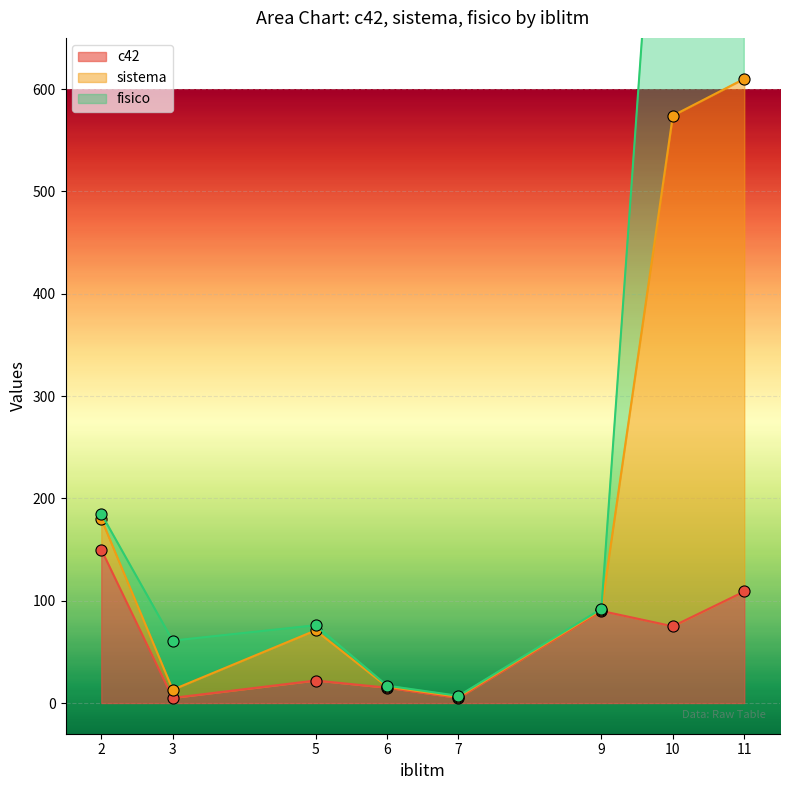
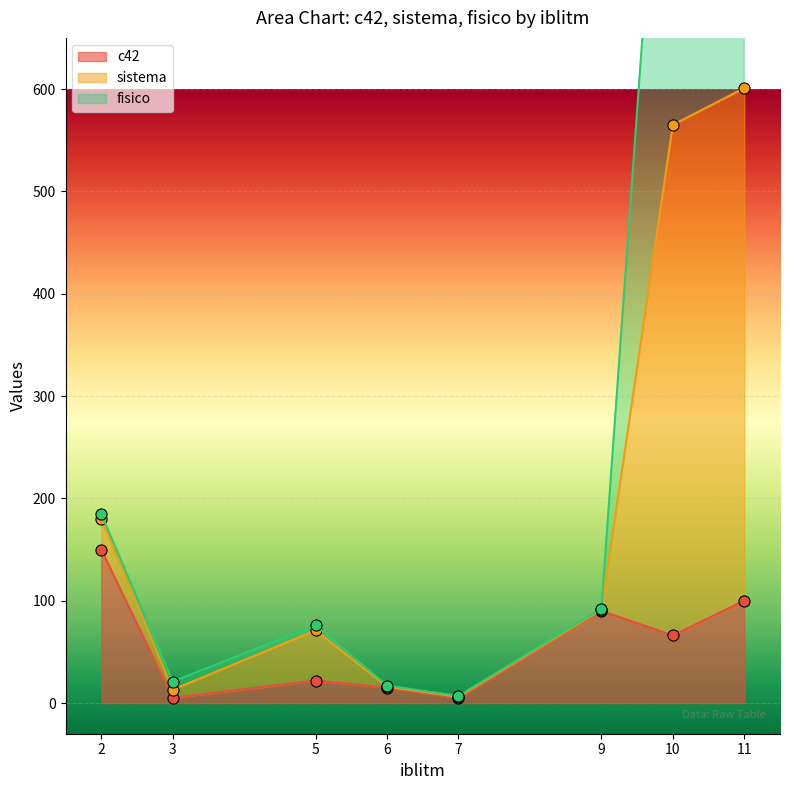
fisico, 3: 48 -> 8
c42, 10: 75 -> 66
c42, 11: 109 -> 100
